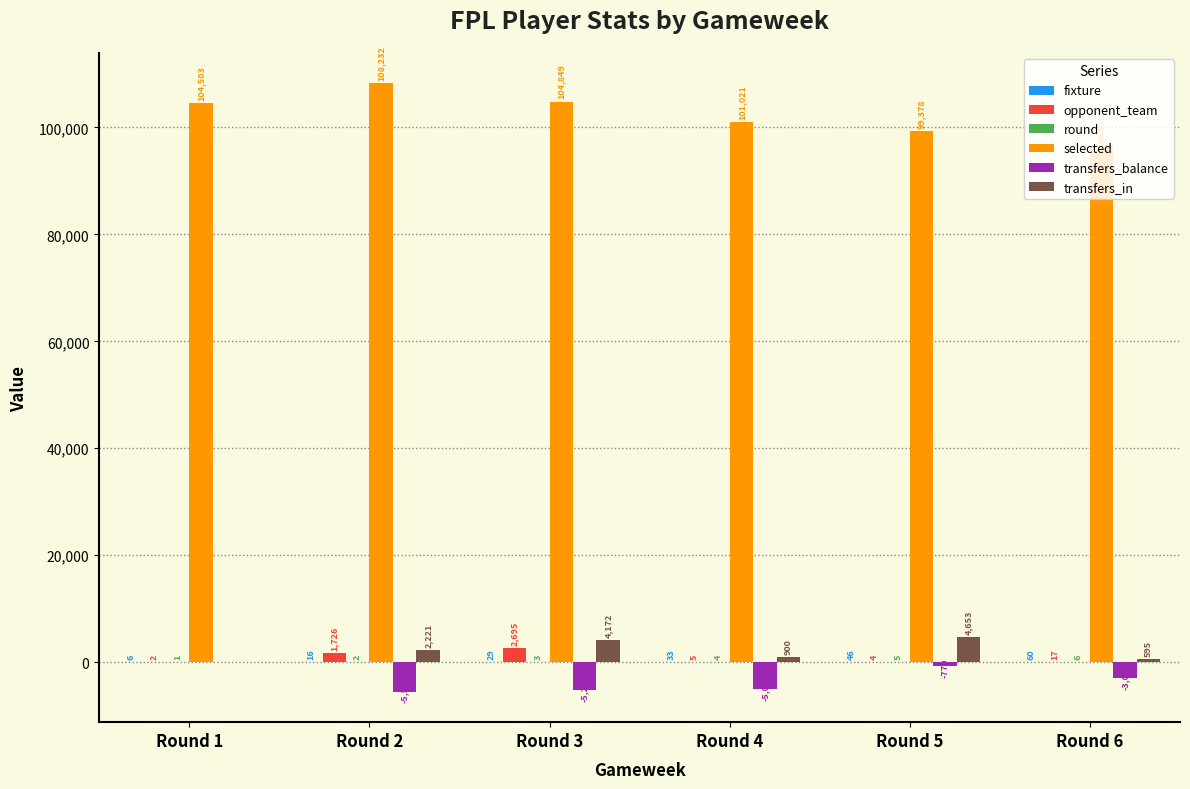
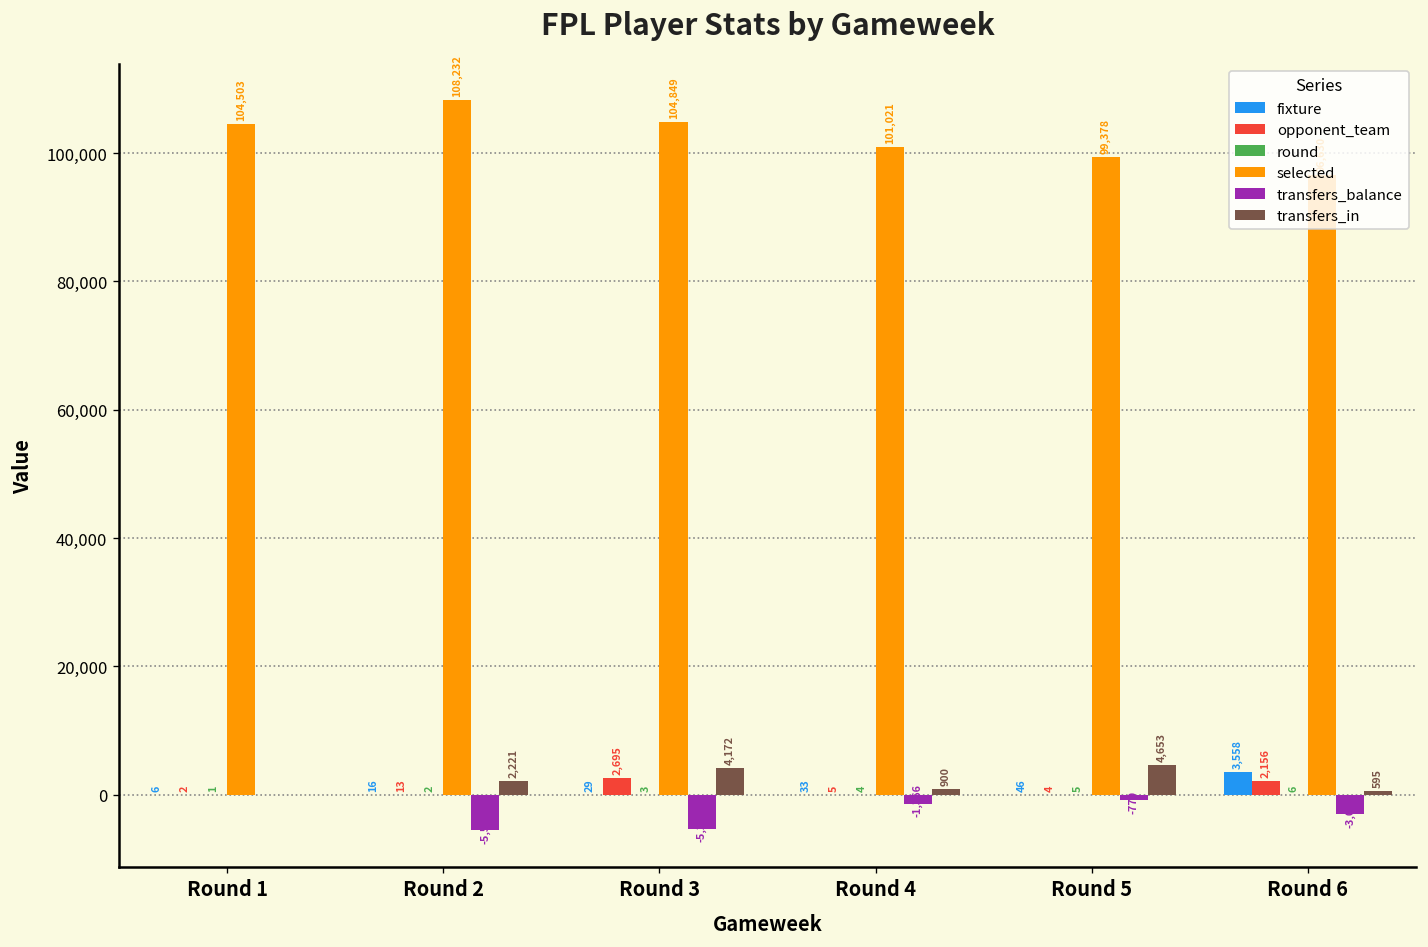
opponent_team, Round 2: 1,726 -> 13
transfers_balance, Round 4: -5,000 -> -1,000
fixture, Round 6: 60 -> 3,558
opponent_team, Round 6: 17 -> 2,156
